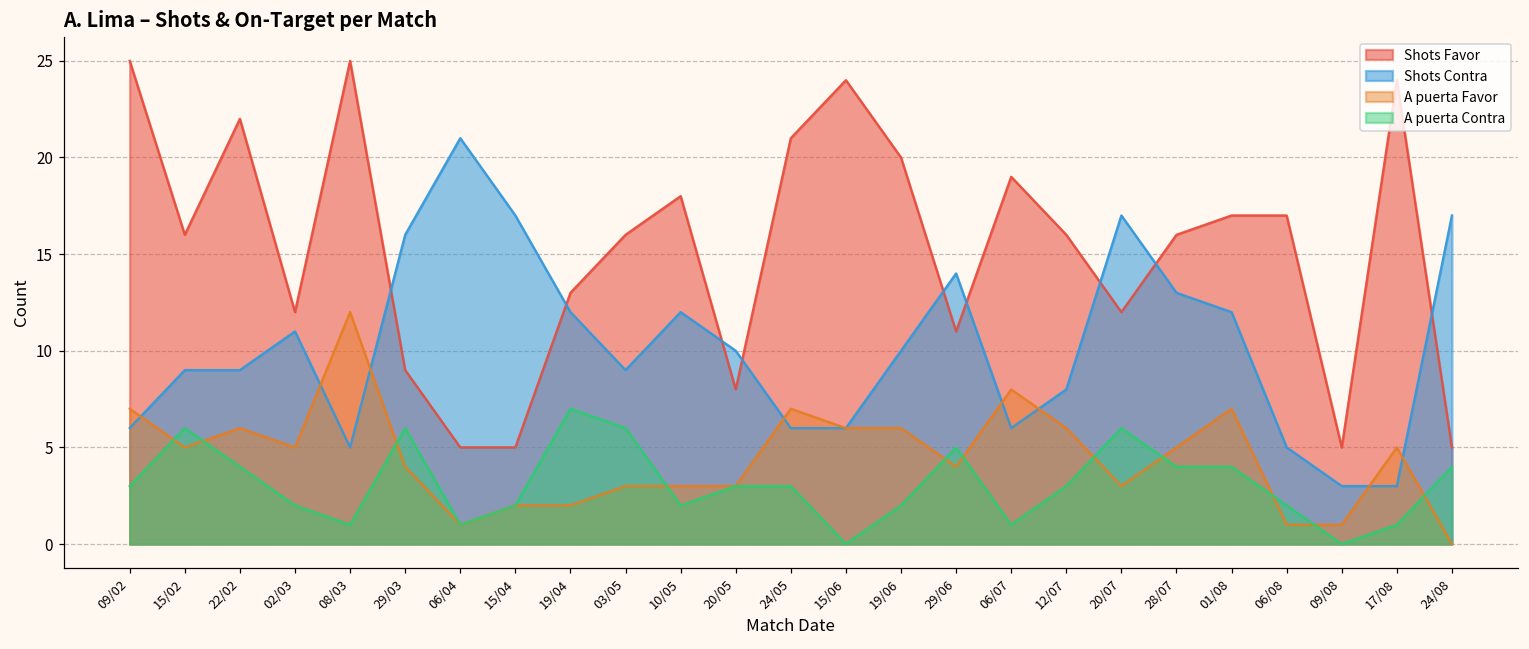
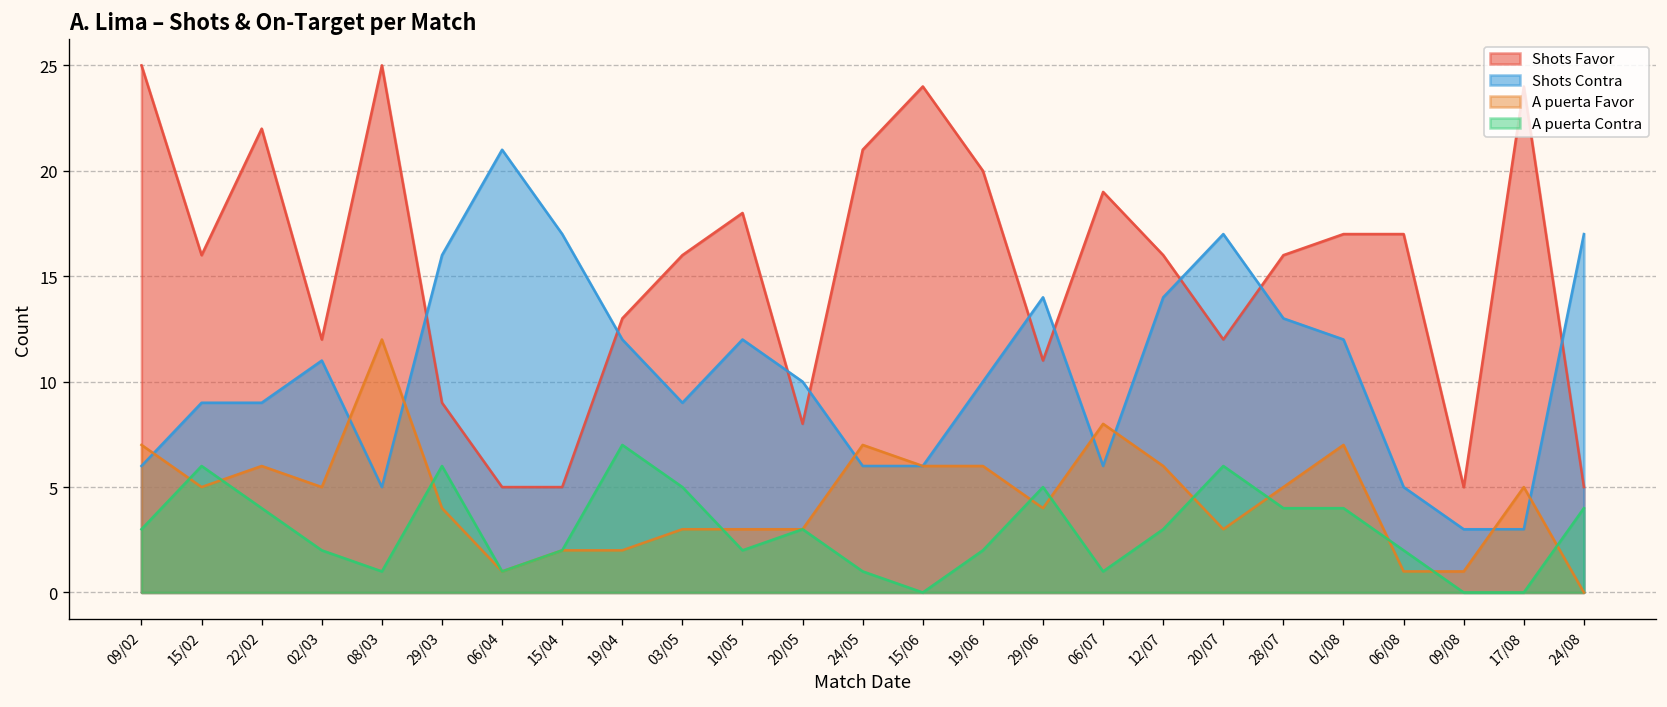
A puerta Contra, 03/05: 6 -> 5
A puerta Contra, 24/05: 3 -> 1
Shots Contra, 12/07: 8 -> 14
A puerta Contra, 17/08: 1 -> 0
